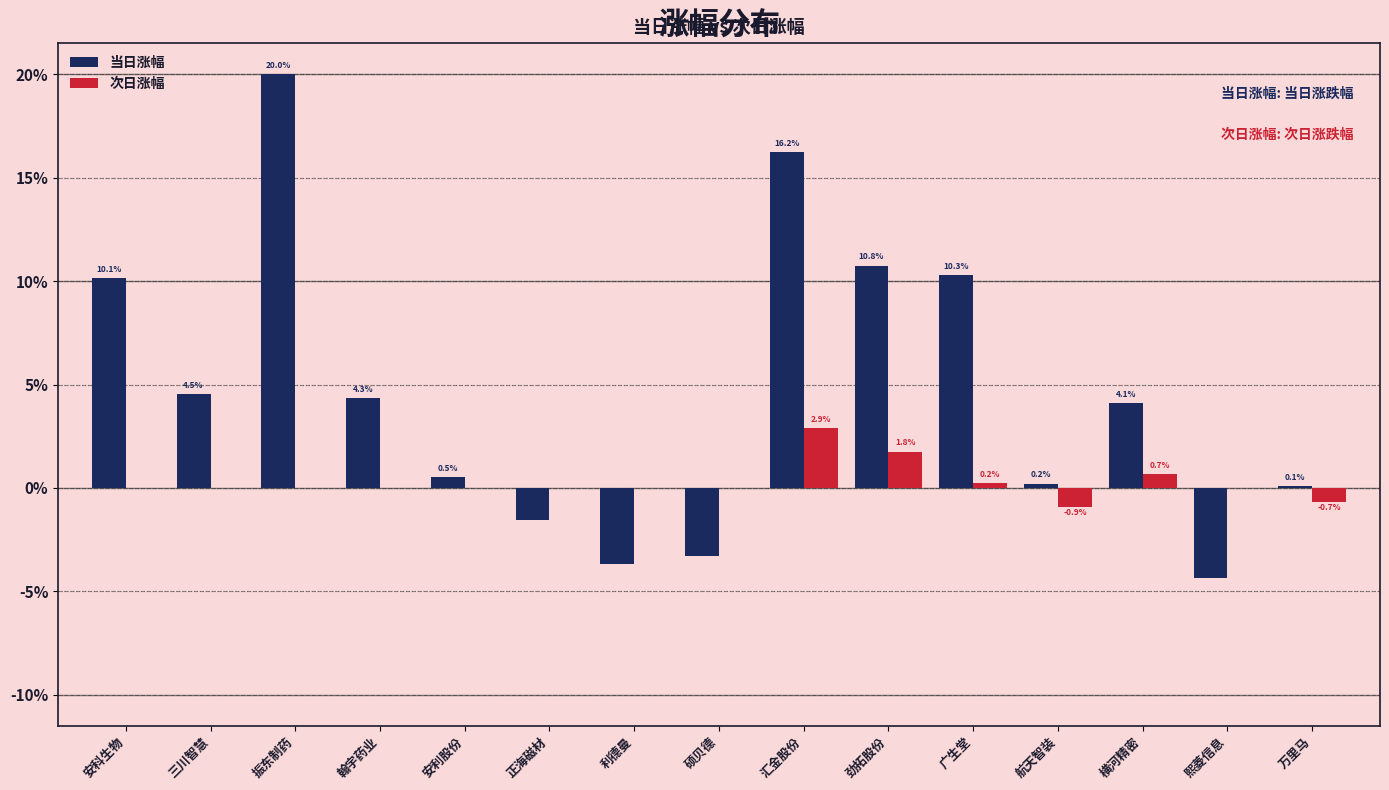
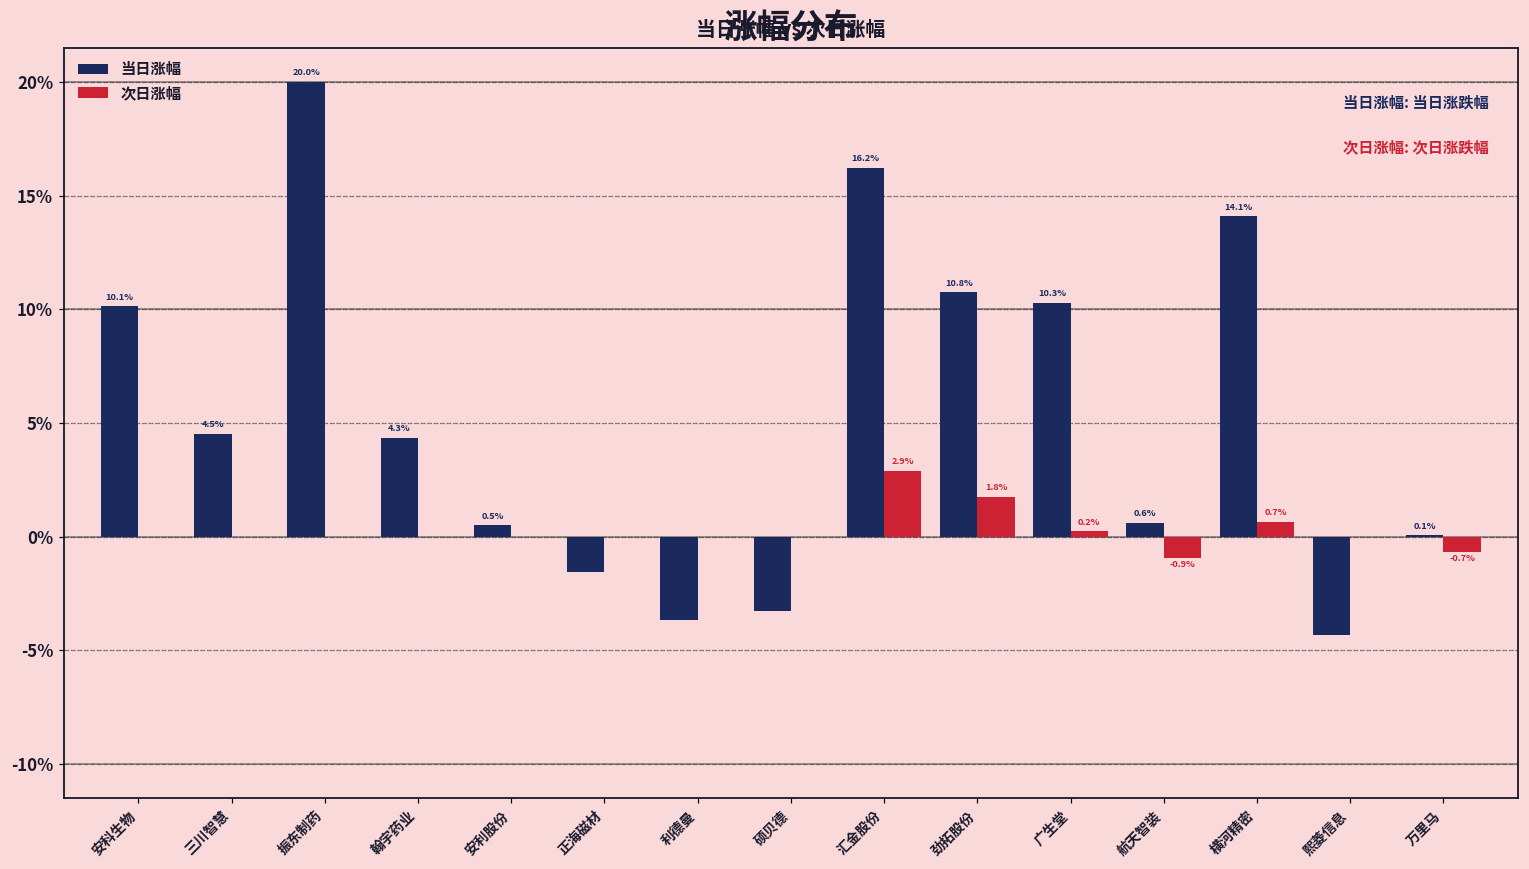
当日涨幅, 航天智装: 0.2% -> 0.6%
当日涨幅, 横河精密: 4.1% -> 14.1%
